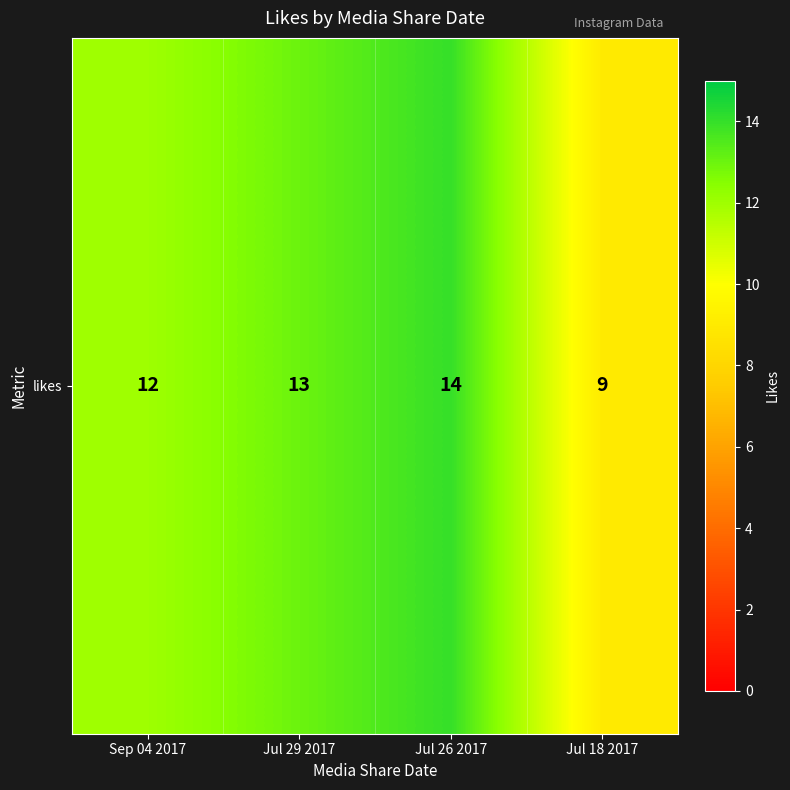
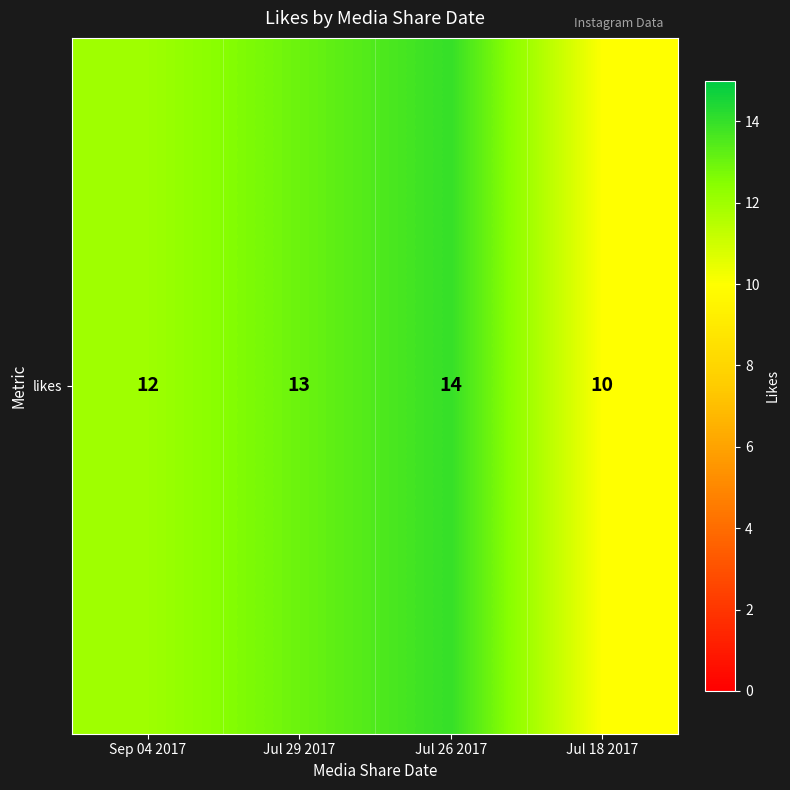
likes, Jul 18 2017: 9 -> 10
